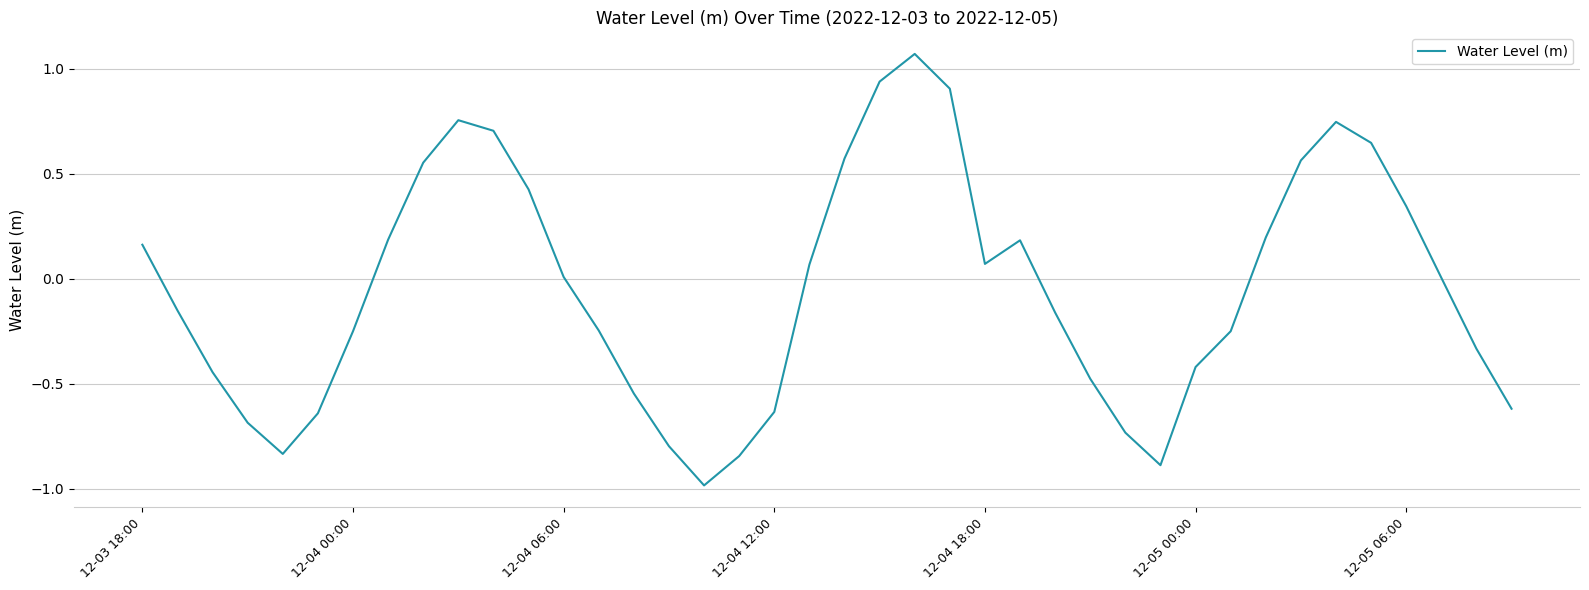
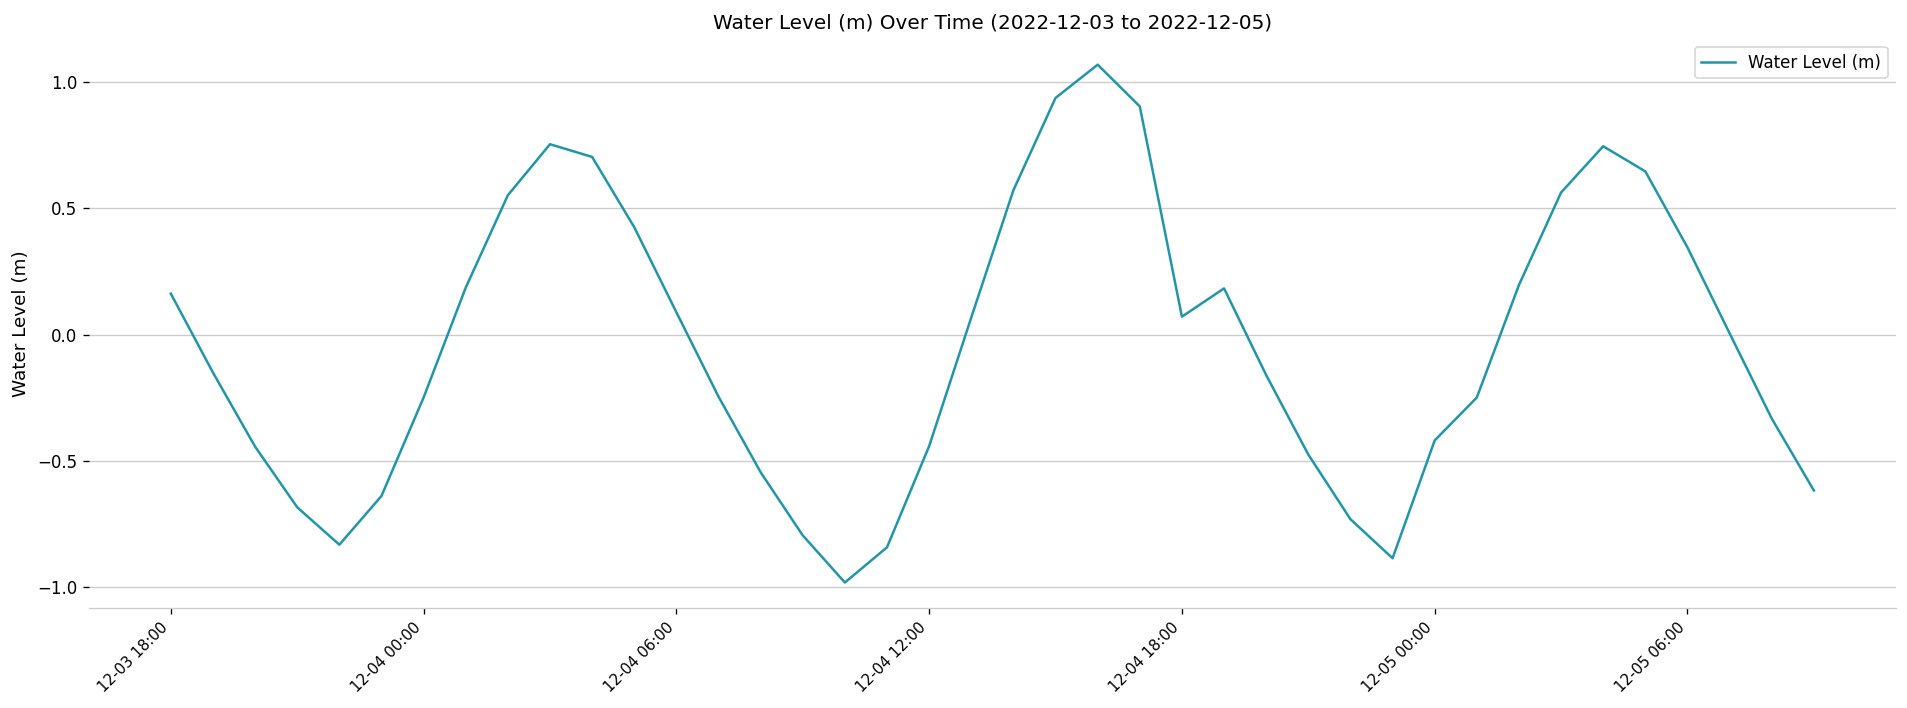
12-04 06:00: 0.01 -> 0.09
12-04 12:00: -0.63 -> -0.44
